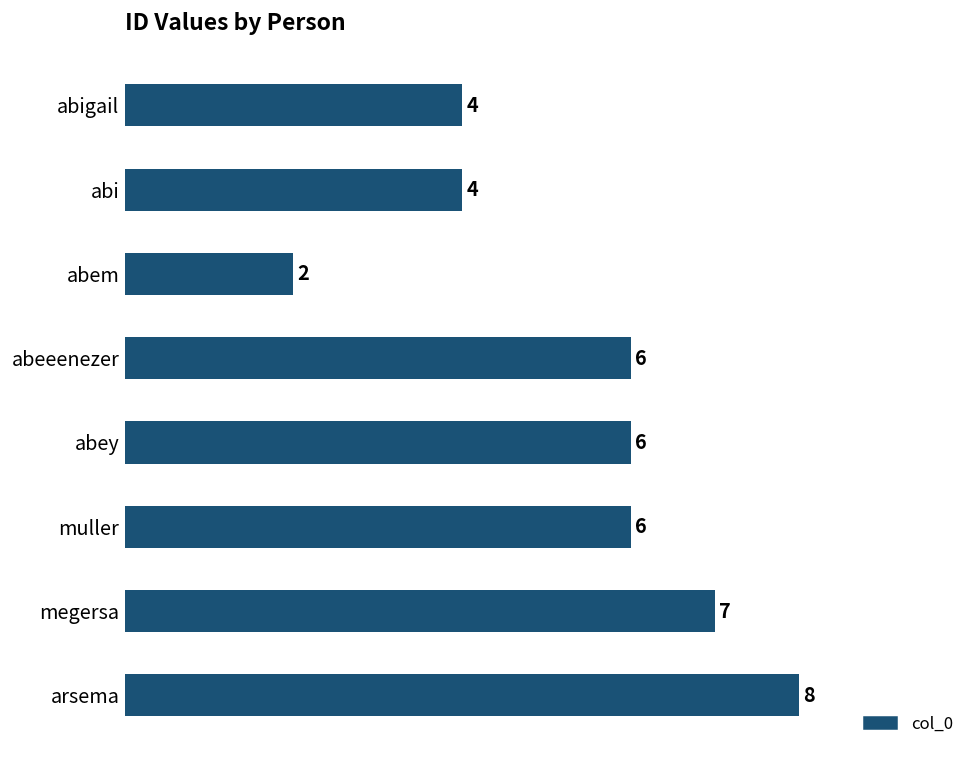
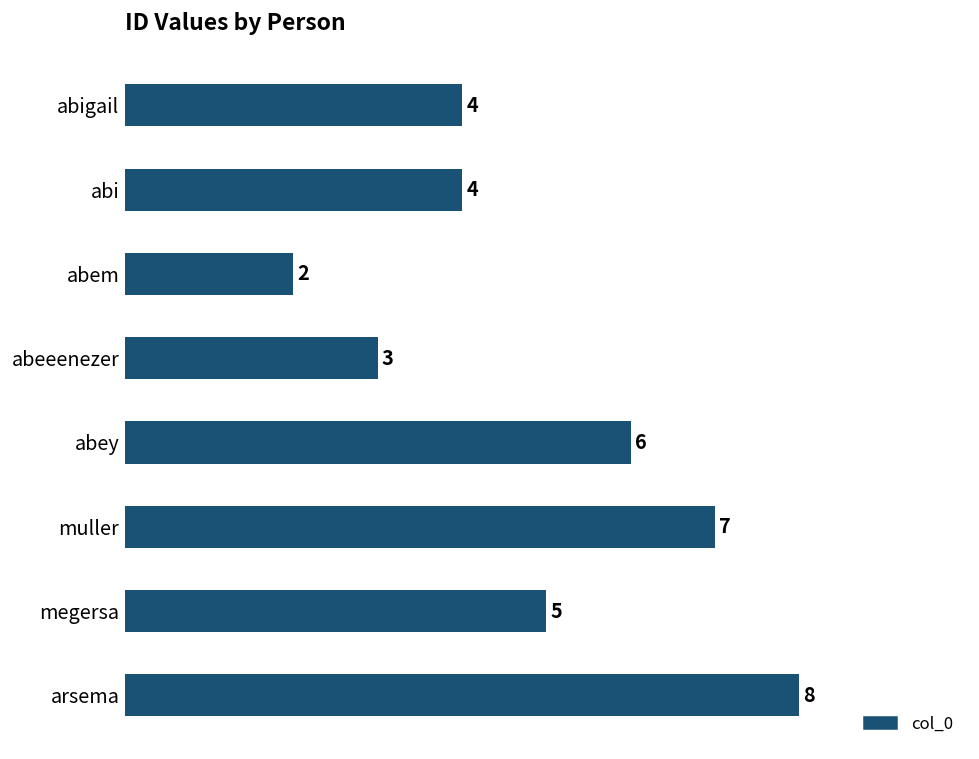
abeeenezer: 6 -> 3
muller: 6 -> 7
megersa: 7 -> 5
